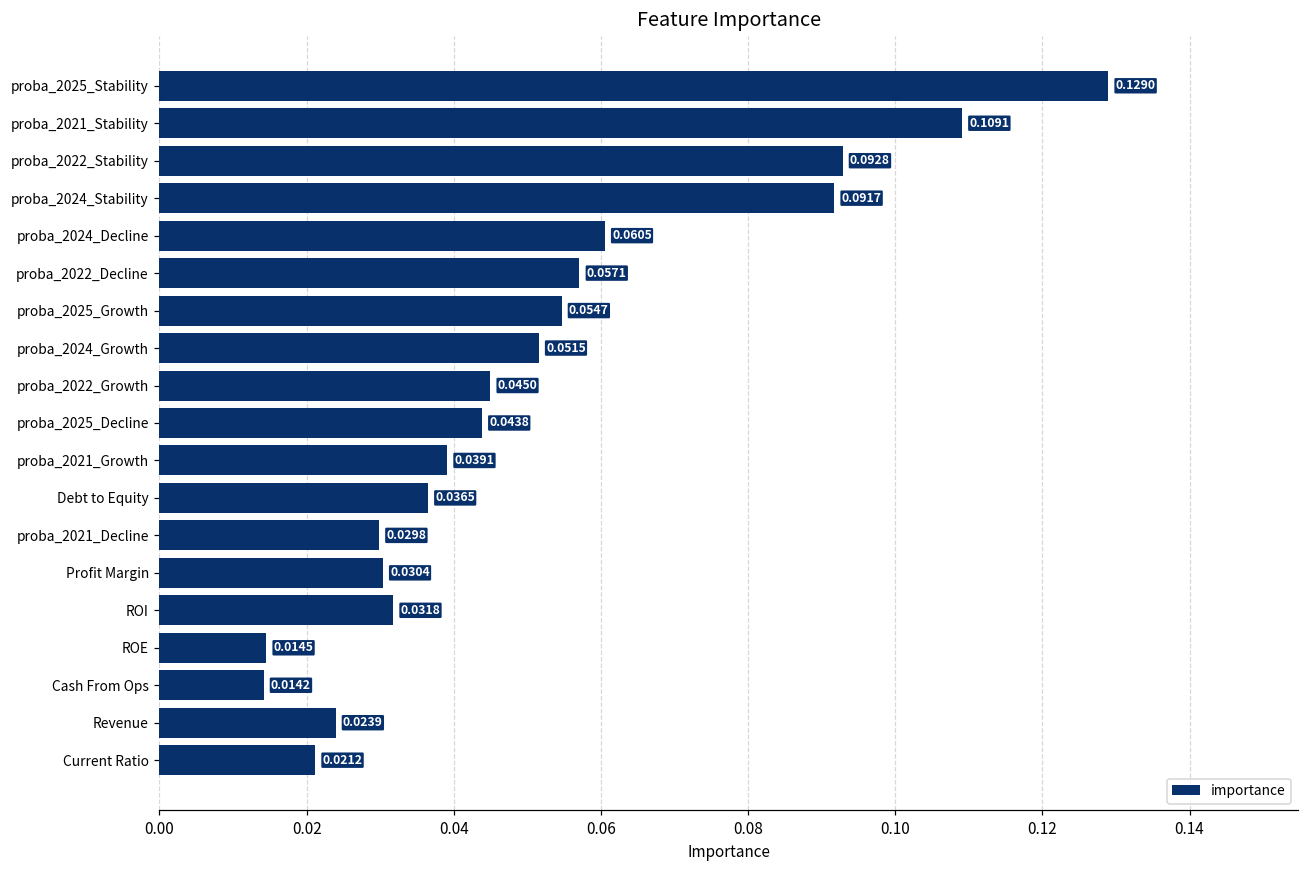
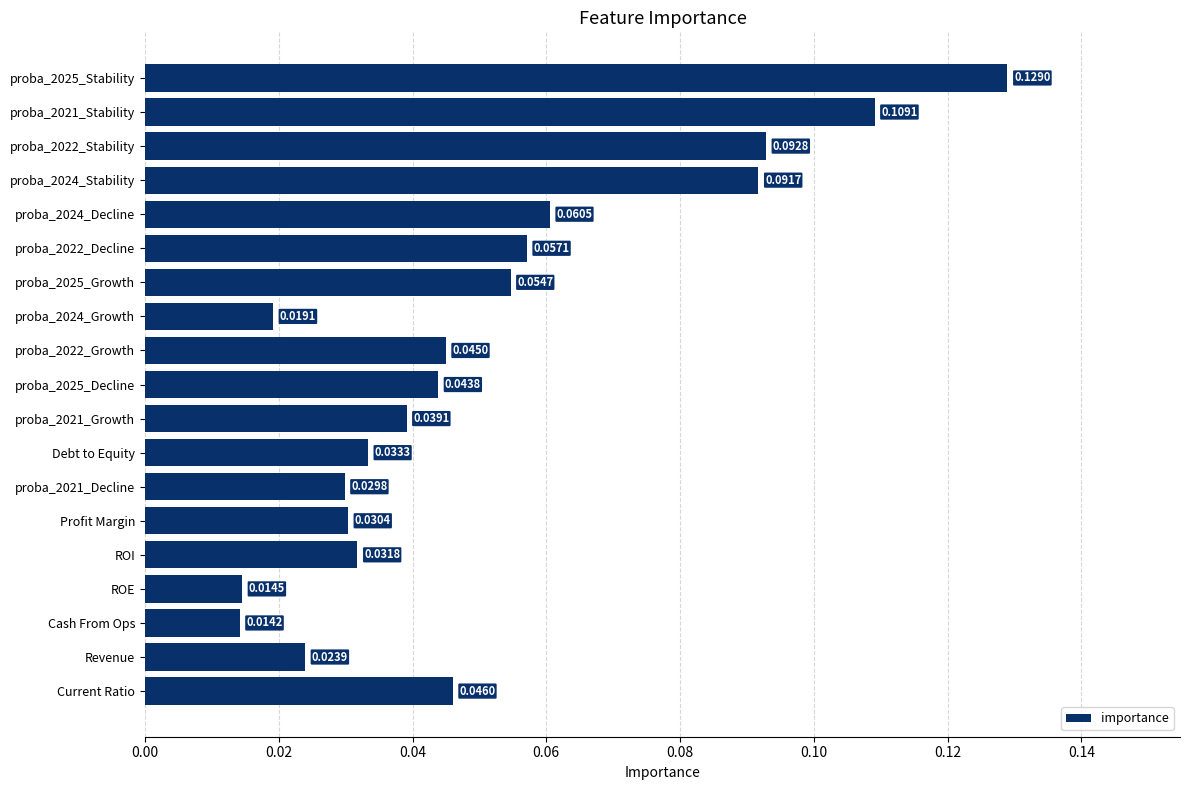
proba_2024_Growth: 0.0515 -> 0.0191
Debt to Equity: 0.0365 -> 0.0333
Current Ratio: 0.0212 -> 0.0460
